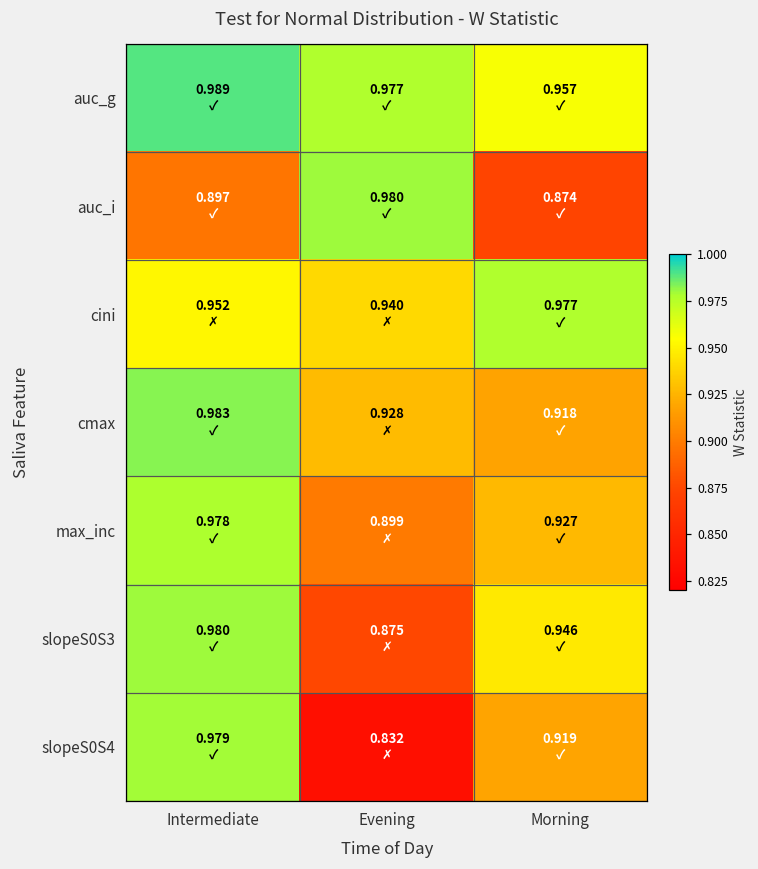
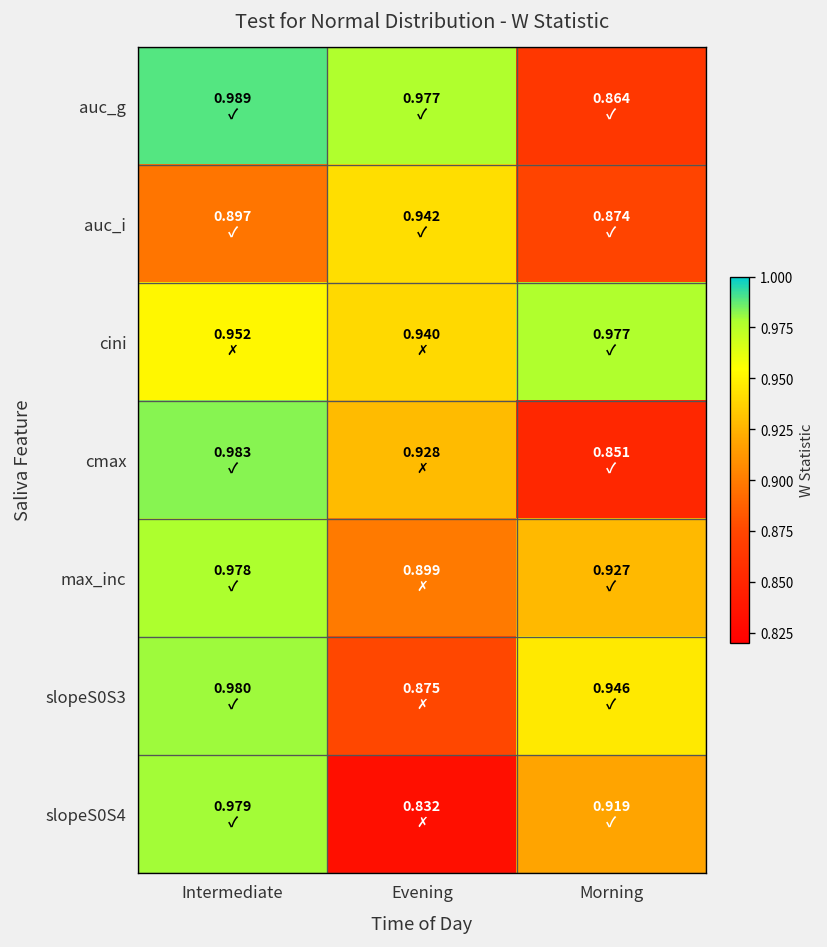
auc_g, Morning: 0.957 -> 0.864
auc_i, Evening: 0.980 -> 0.942
cmax, Morning: 0.918 -> 0.851
